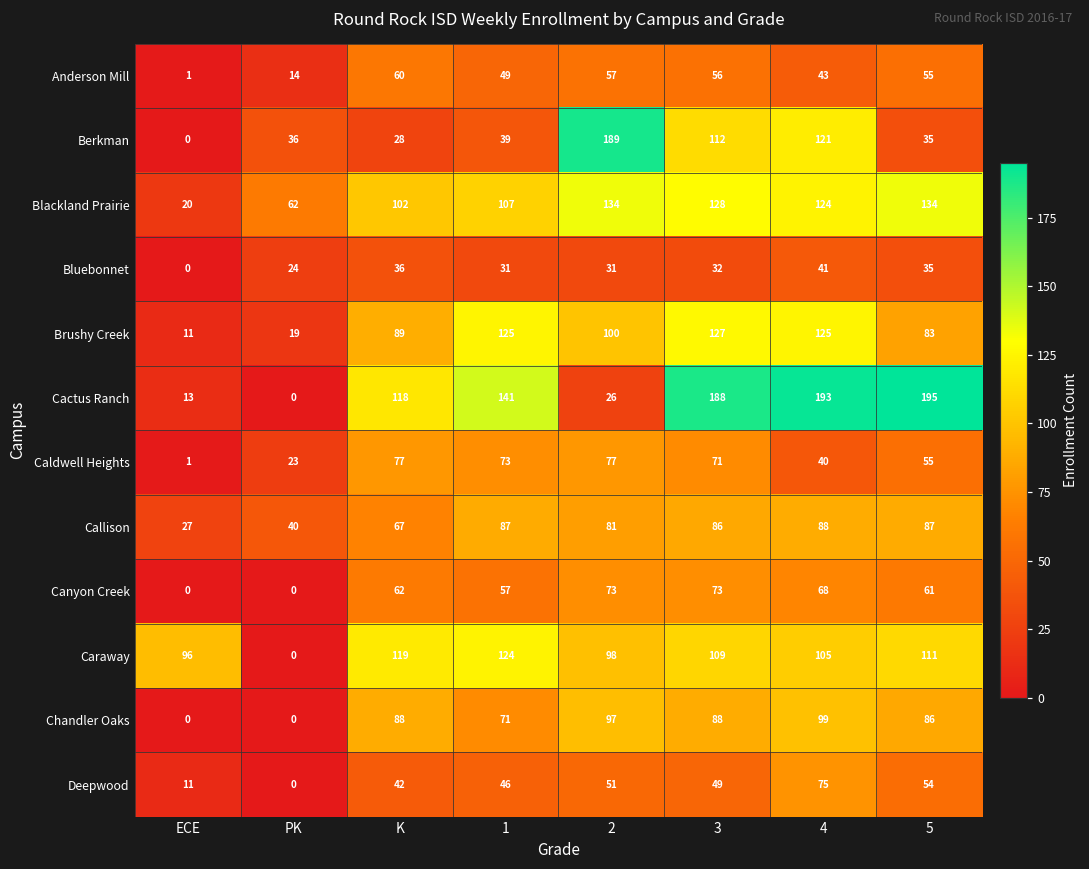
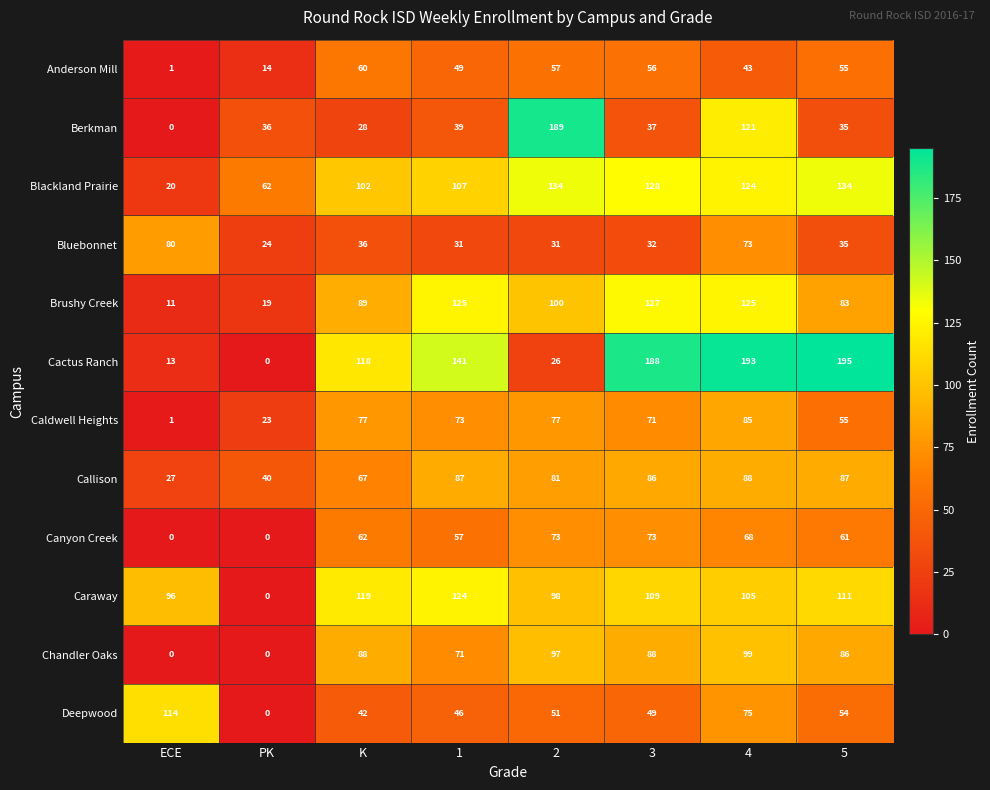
Berkman, 3: 112 -> 37
Bluebonnet, ECE: 0 -> 80
Bluebonnet, 4: 41 -> 73
Caldwell Heights, 4: 40 -> 85
Deepwood, ECE: 11 -> 114
